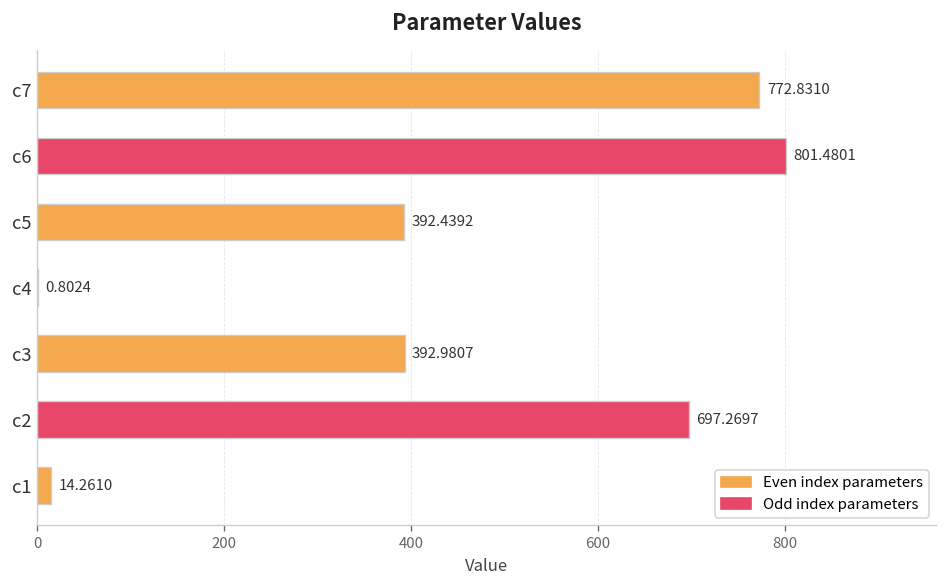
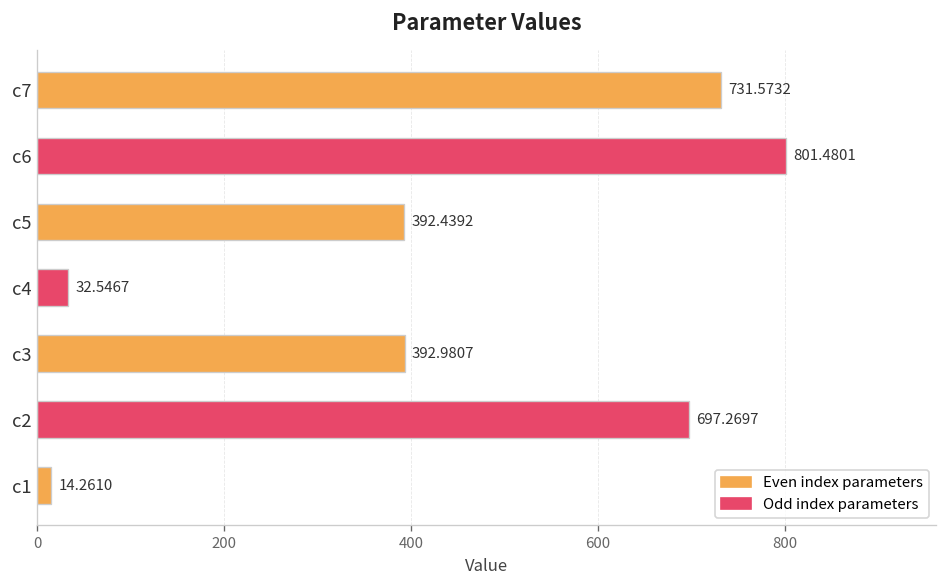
c7: 772.8310 -> 731.5732
c4: 0.8024 -> 32.5467
